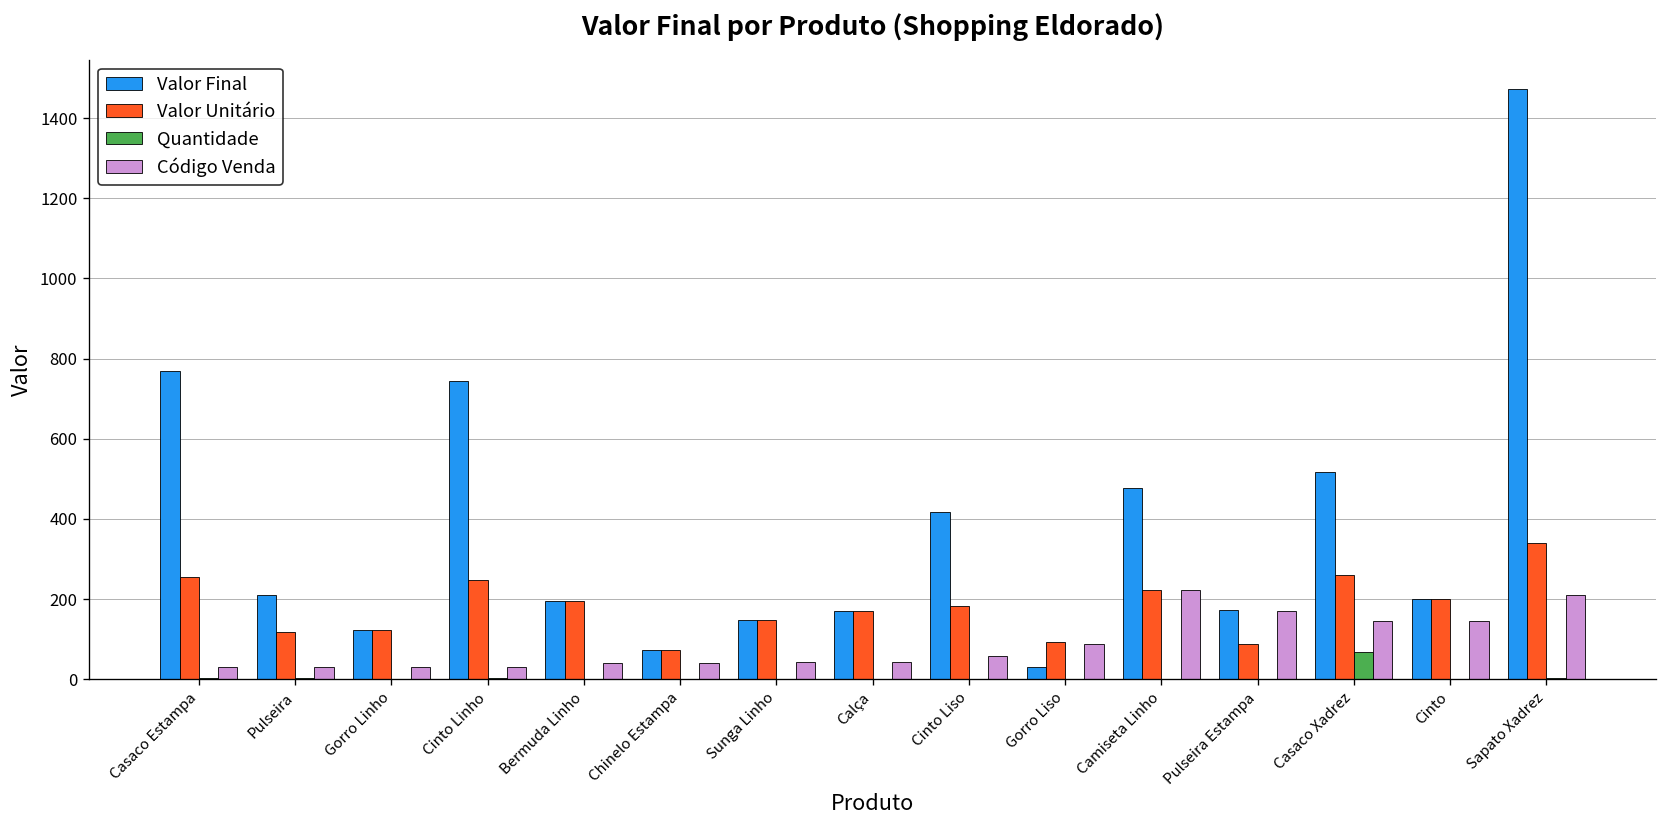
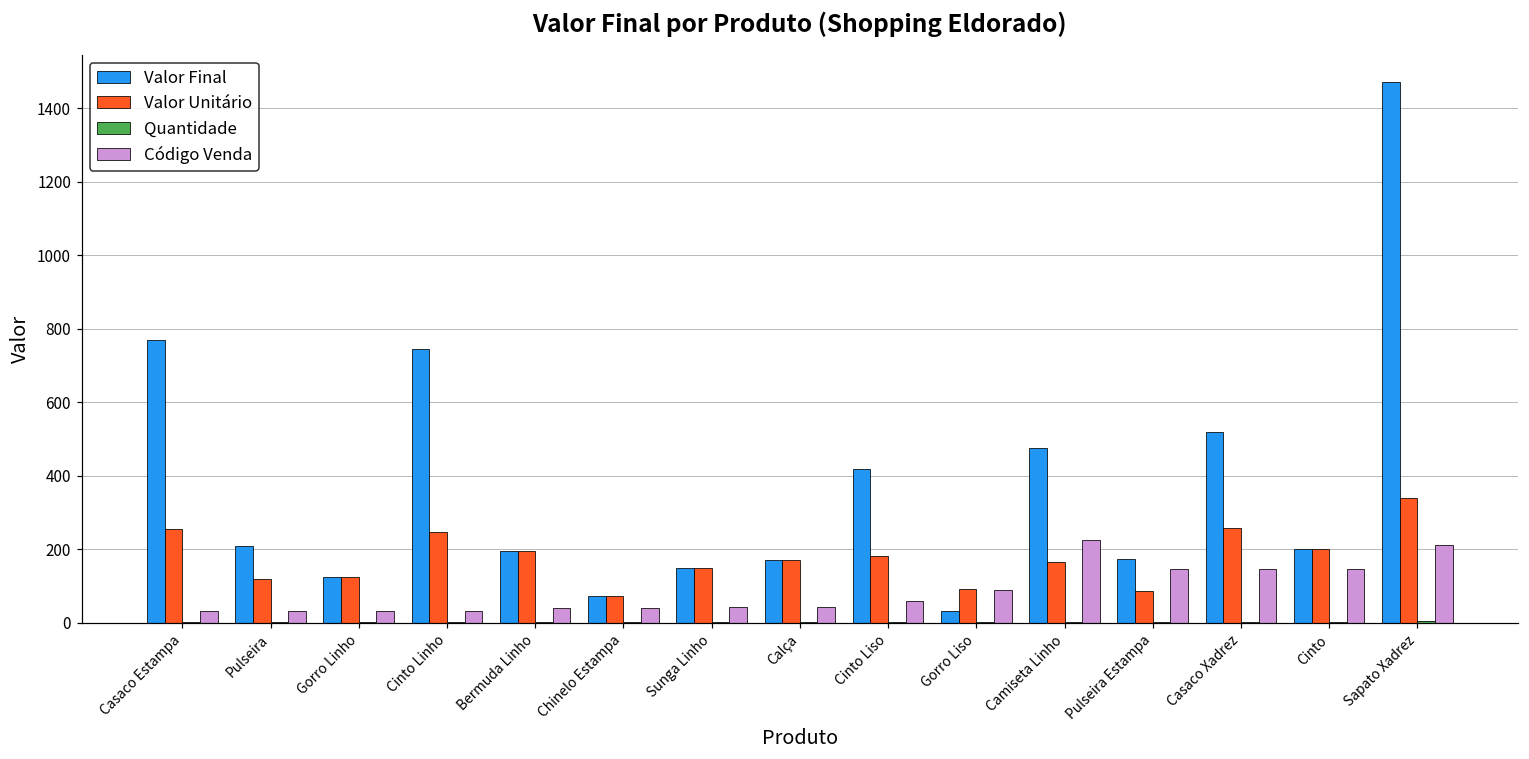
Valor Unitário, Camiseta Linho: 220 -> 160
Código Venda, Pulseira Estampa: 170 -> 150
Quantidade, Casaco Xadrez: 70 -> 0
